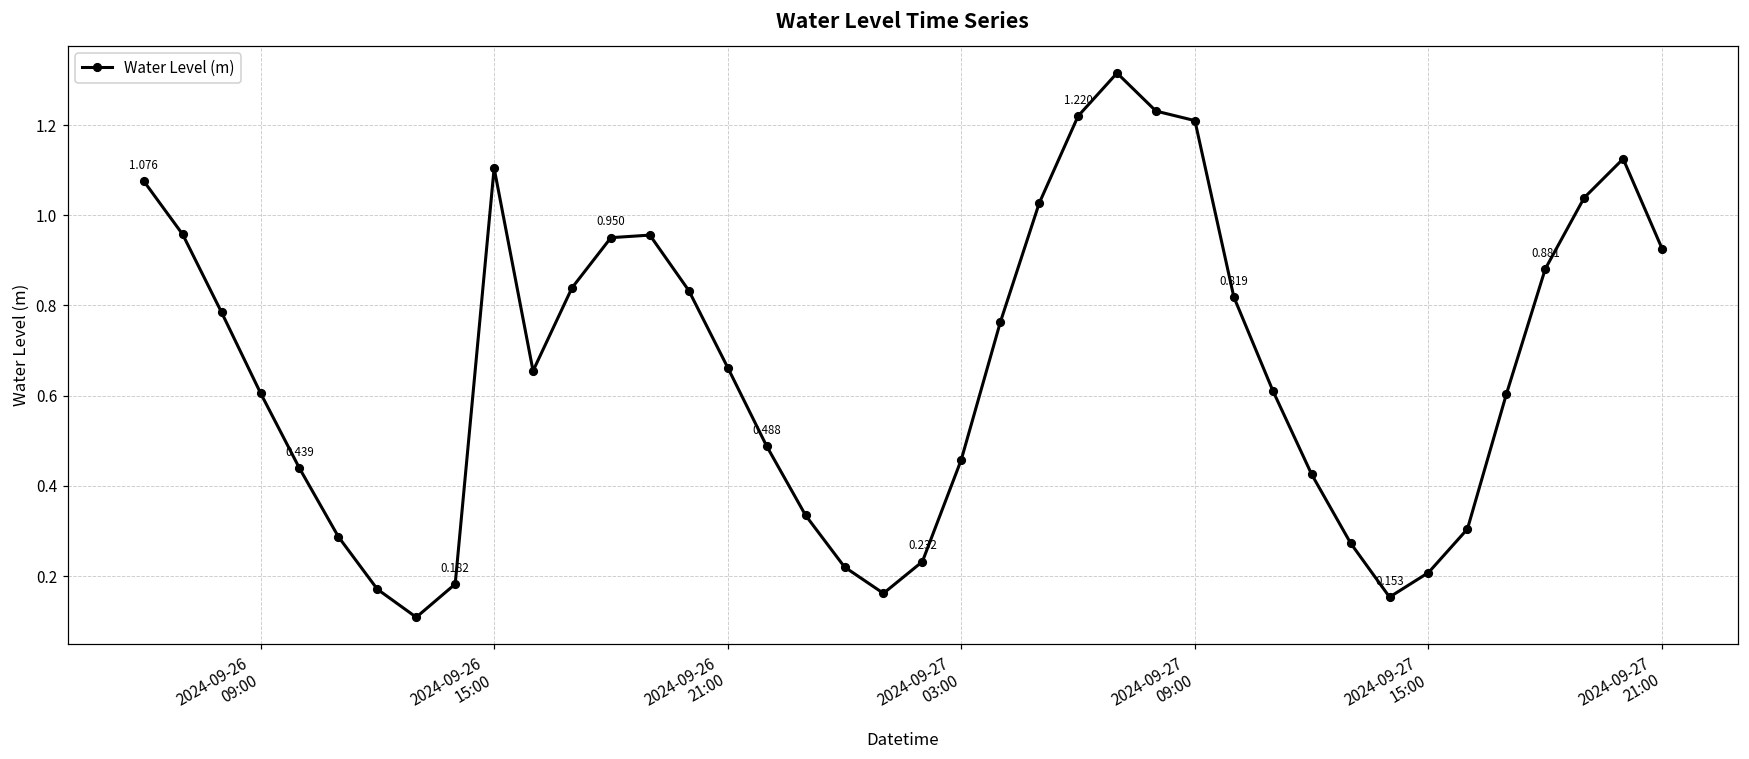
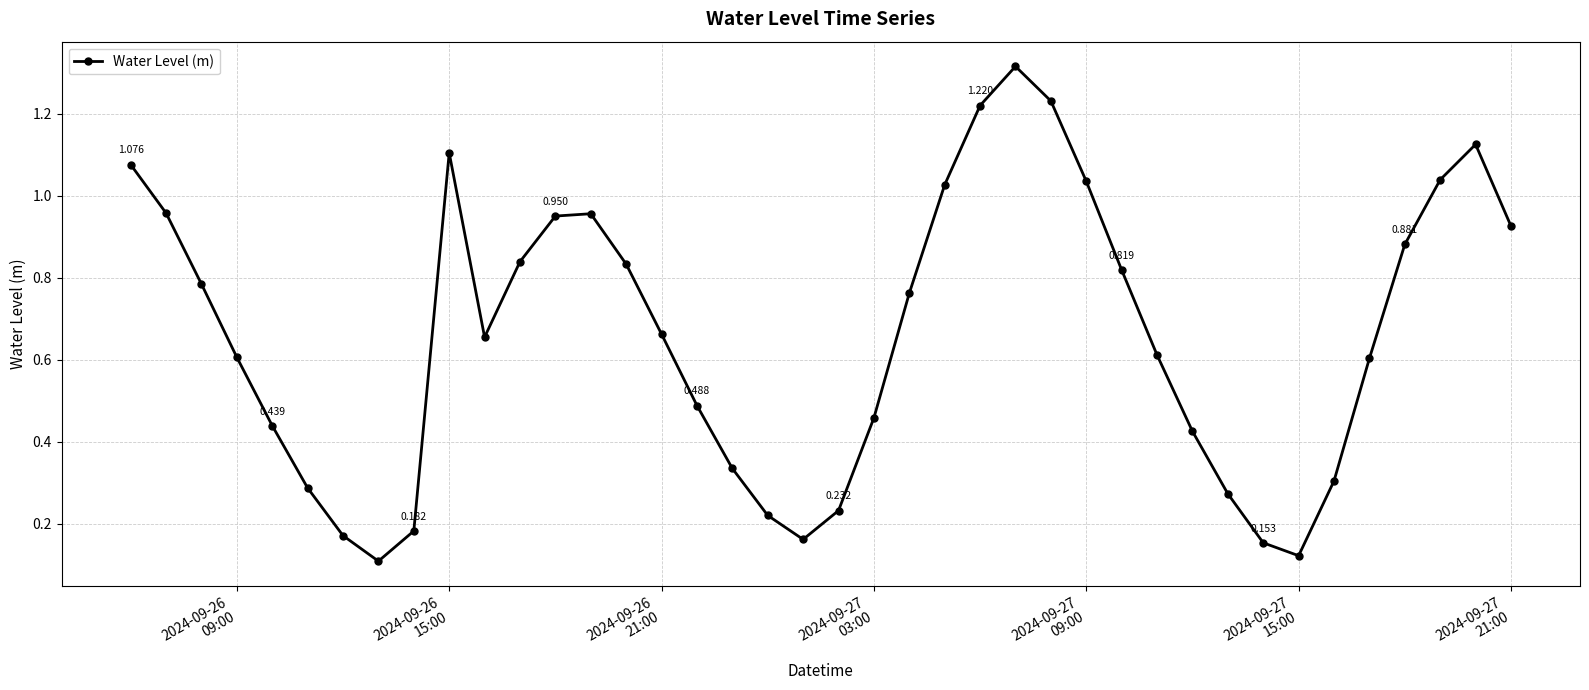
2024-09-27 09:00: 1.21 -> 1.04
2024-09-27 15:00: 0.21 -> 0.12
